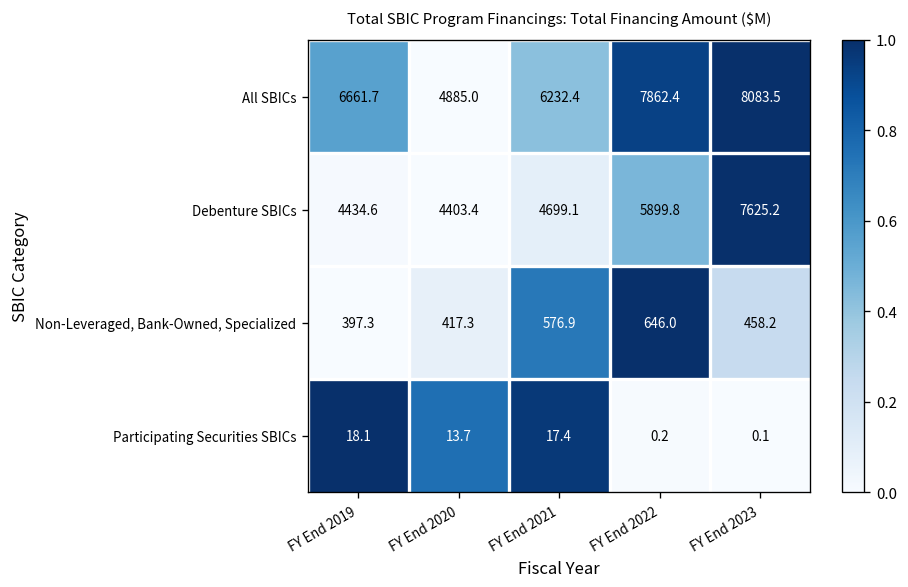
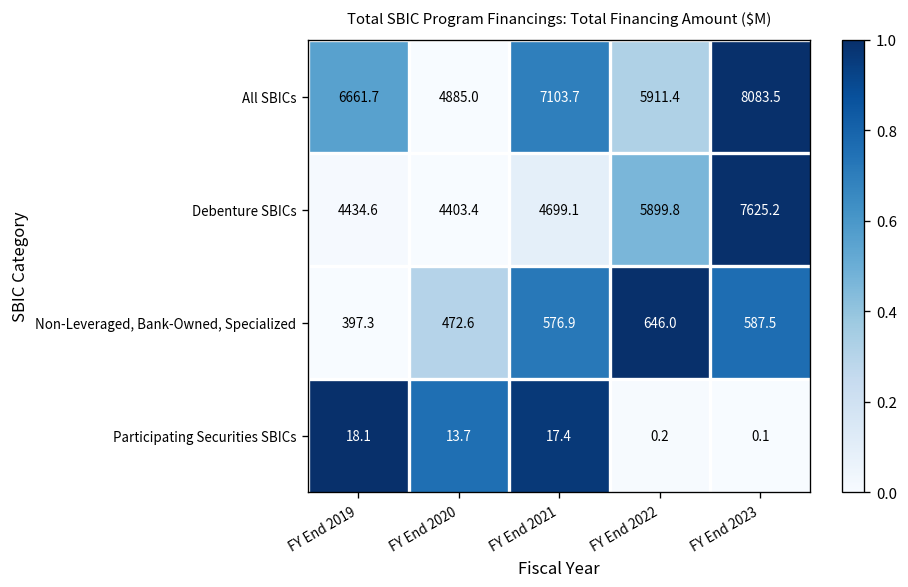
All SBICs, FY End 2021: 6232.4 -> 7103.7
All SBICs, FY End 2022: 7862.4 -> 5911.4
Non-Leveraged, Bank-Owned, Specialized, FY End 2020: 417.3 -> 472.6
Non-Leveraged, Bank-Owned, Specialized, FY End 2023: 458.2 -> 587.5
